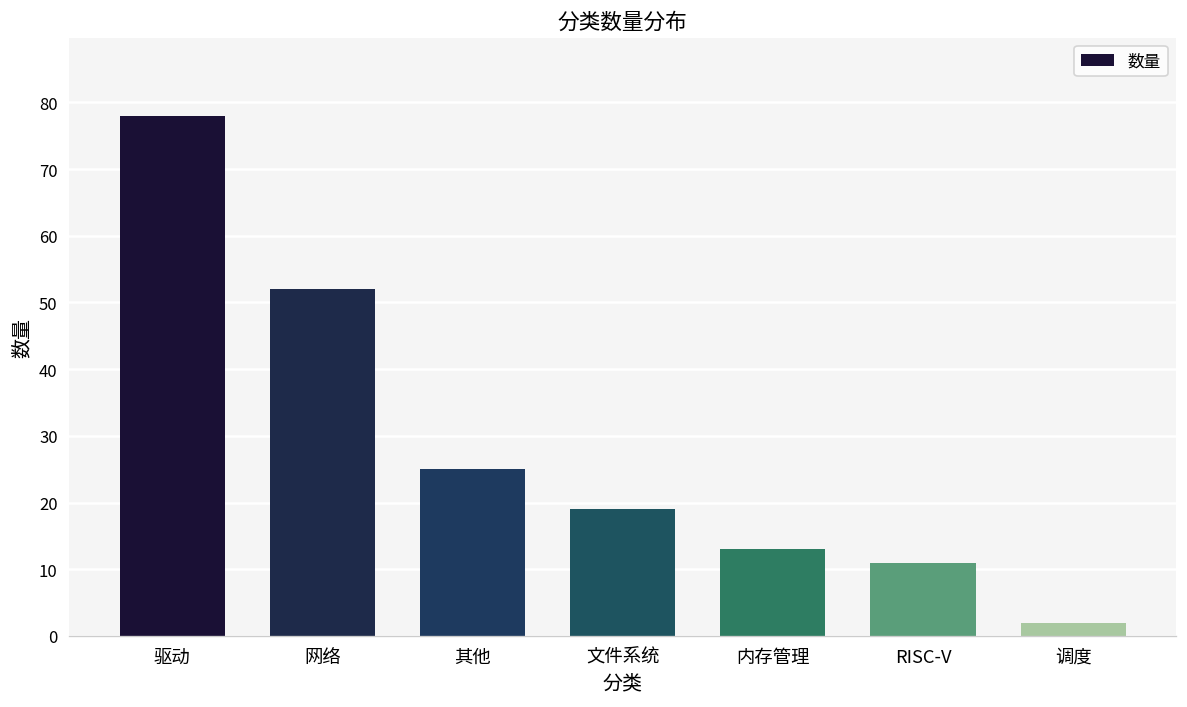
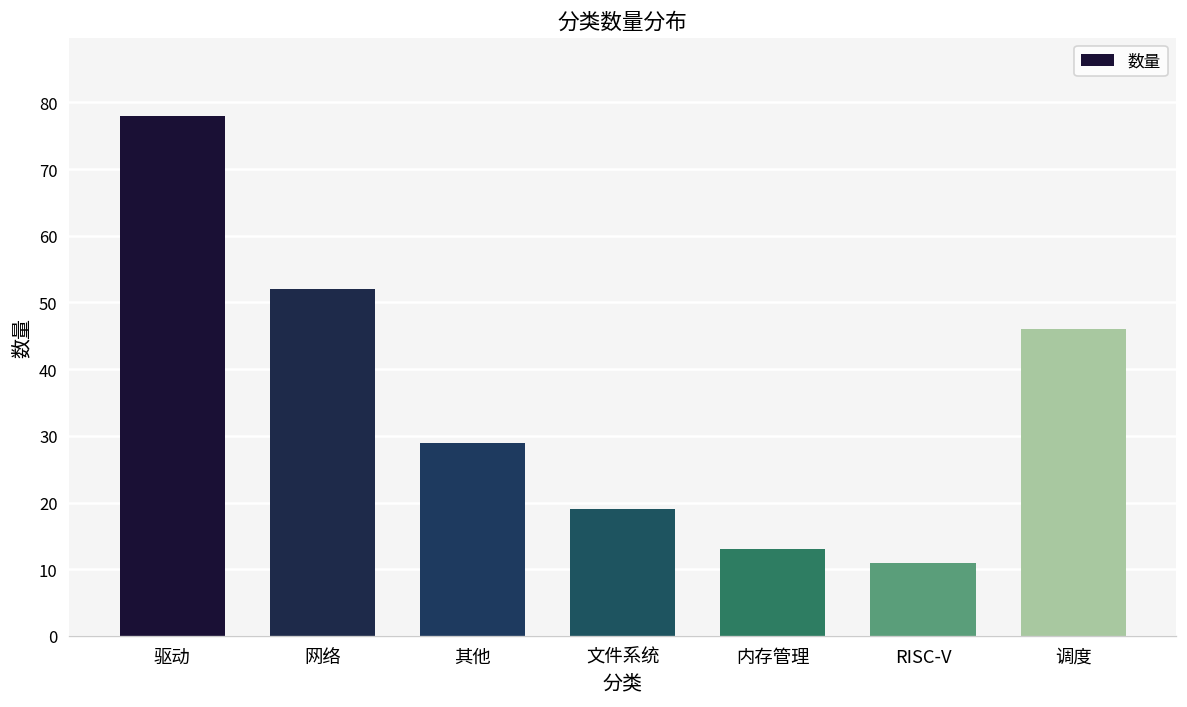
其他: 25 -> 29
调度: 2 -> 46
